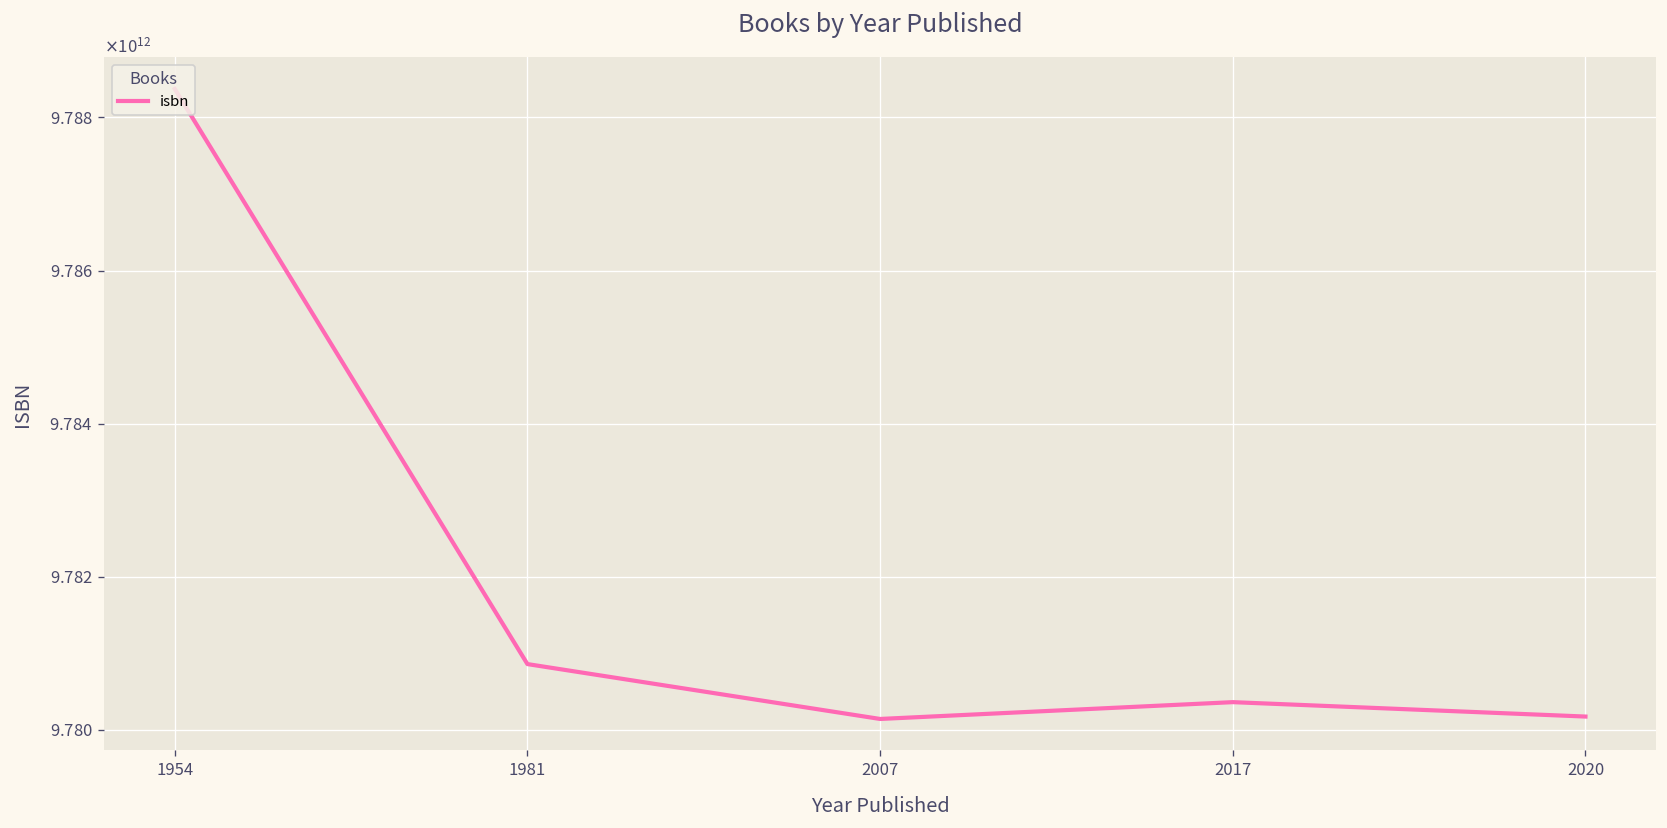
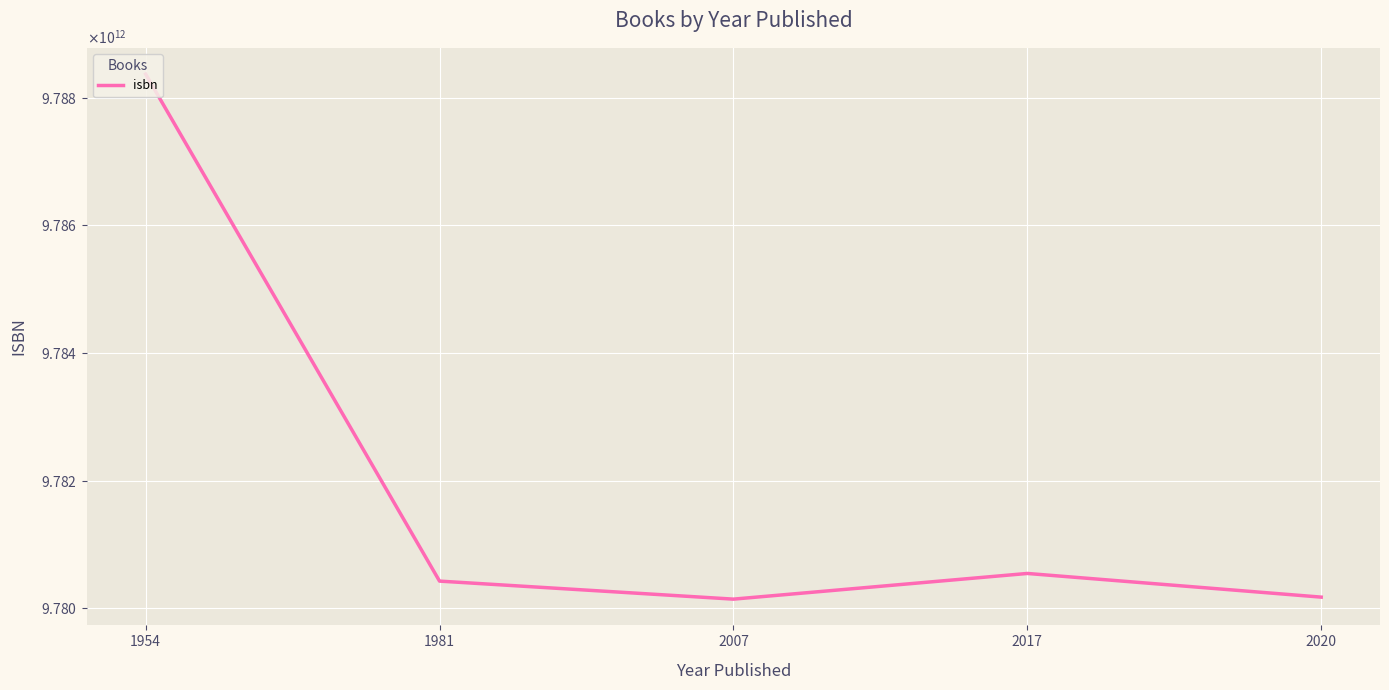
1981: 9780900000000 -> 9780400000000
2017: 9780400000000 -> 9780500000000
